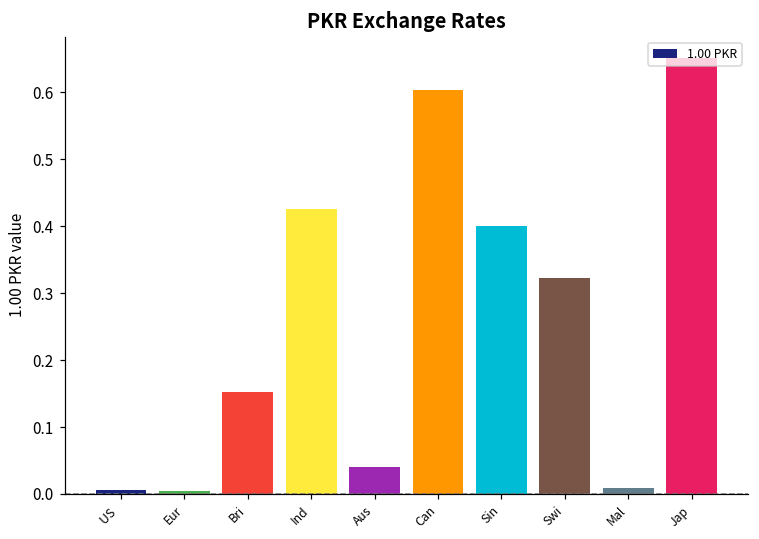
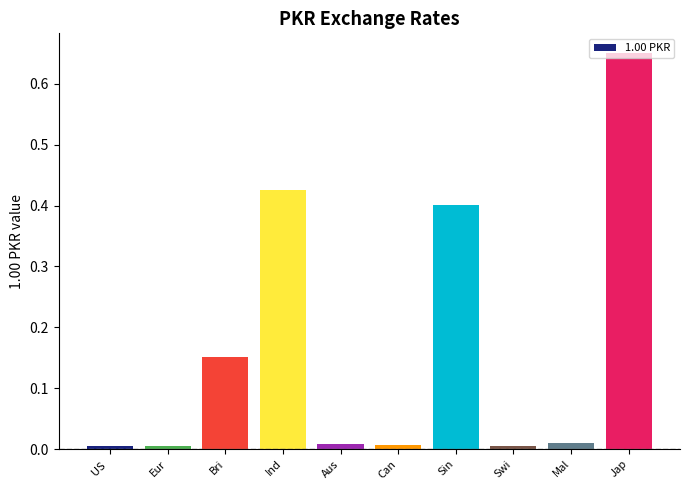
Aus: 0.04 -> 0.01
Can: 0.60 -> 0.01
Swi: 0.32 -> 0.01
